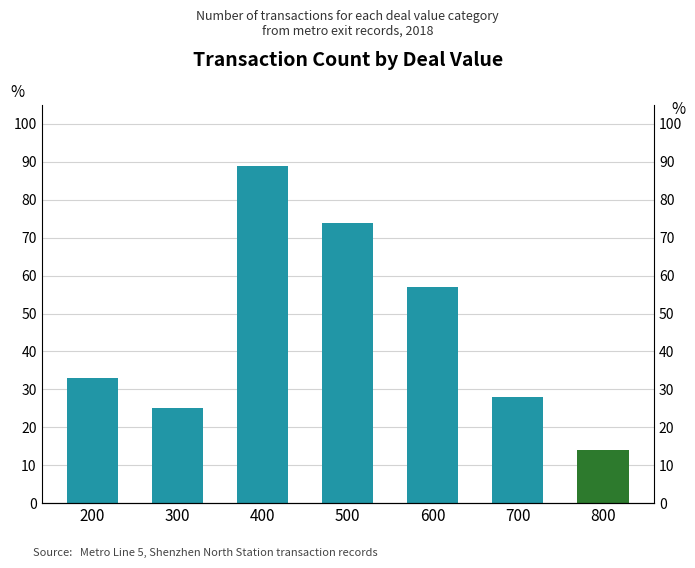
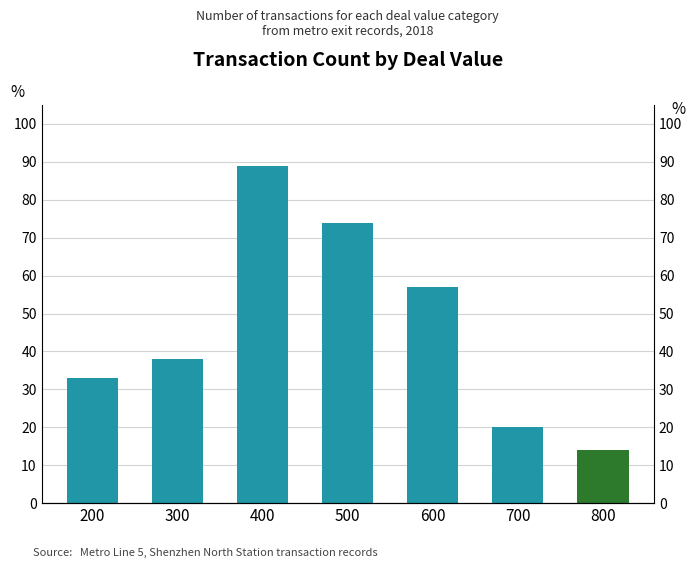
300: 25 -> 38
700: 28 -> 20
